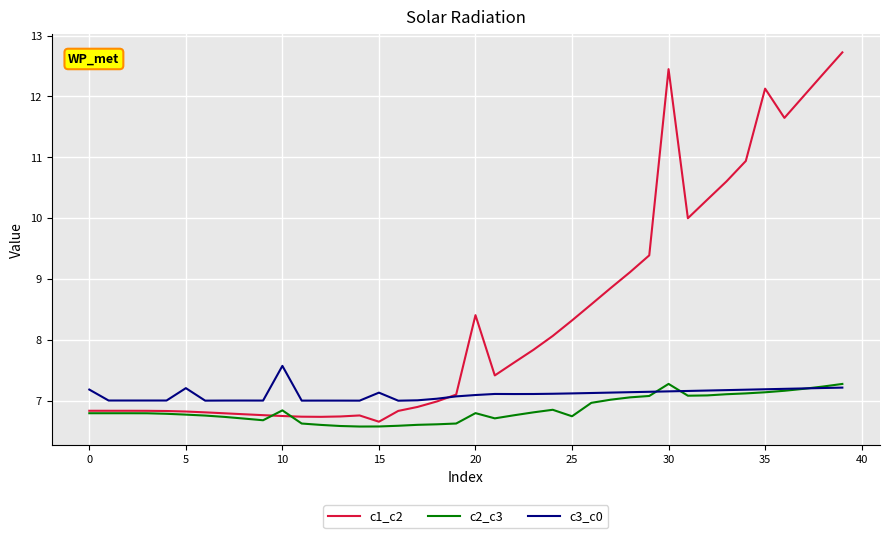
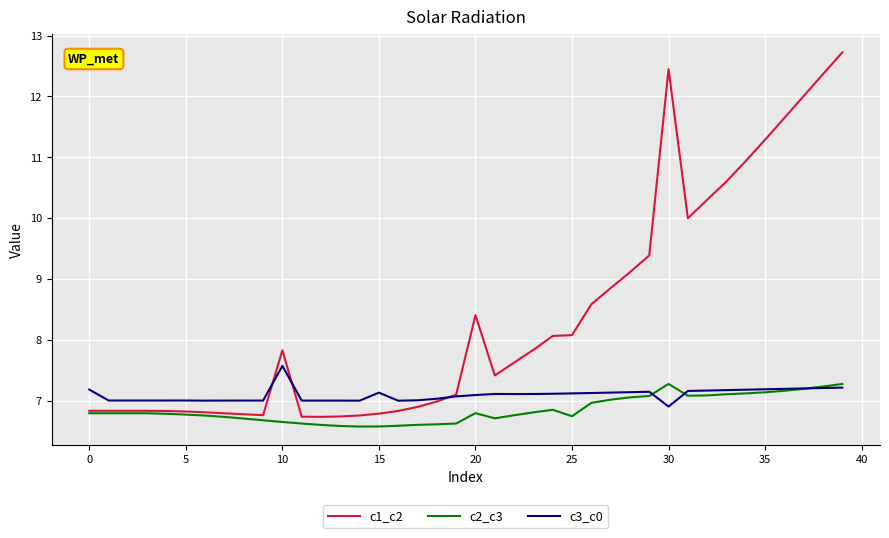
c3_c0, 5: 7.2 -> 7.0
c1_c2, 10: 6.7 -> 7.8
c2_c3, 10: 6.8 -> 6.6
c1_c2, 15: 6.7 -> 6.8
c1_c2, 25: 8.3 -> 8.1
c3_c0, 30: 7.2 -> 6.9
c1_c2, 35: 12.1 -> 11.3
